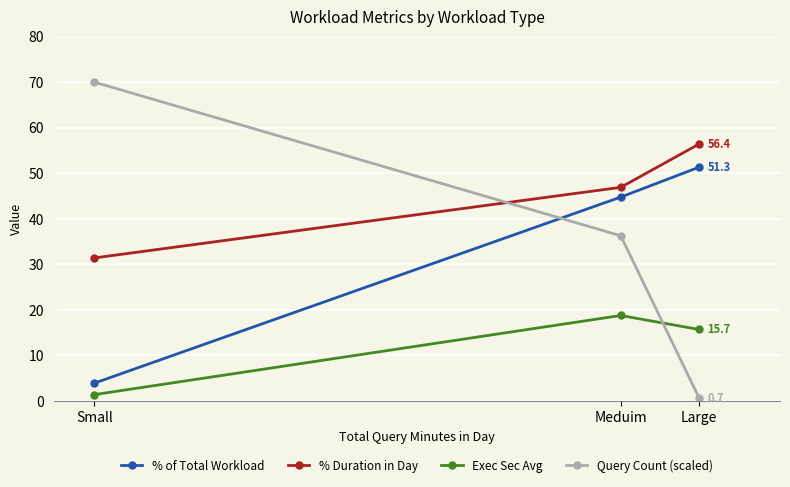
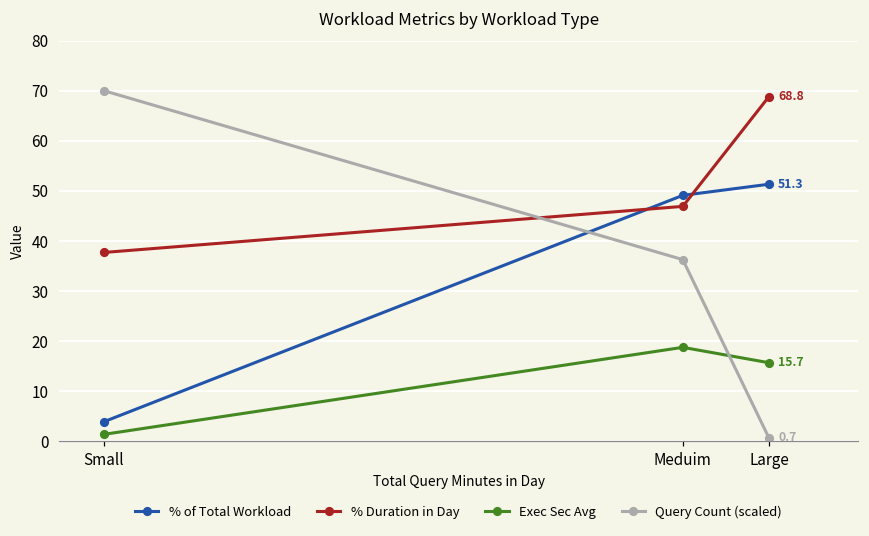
% Duration in Day, Small: 31 -> 38
% of Total Workload, Meduim: 45 -> 49
% Duration in Day, Large: 56.4 -> 68.8
